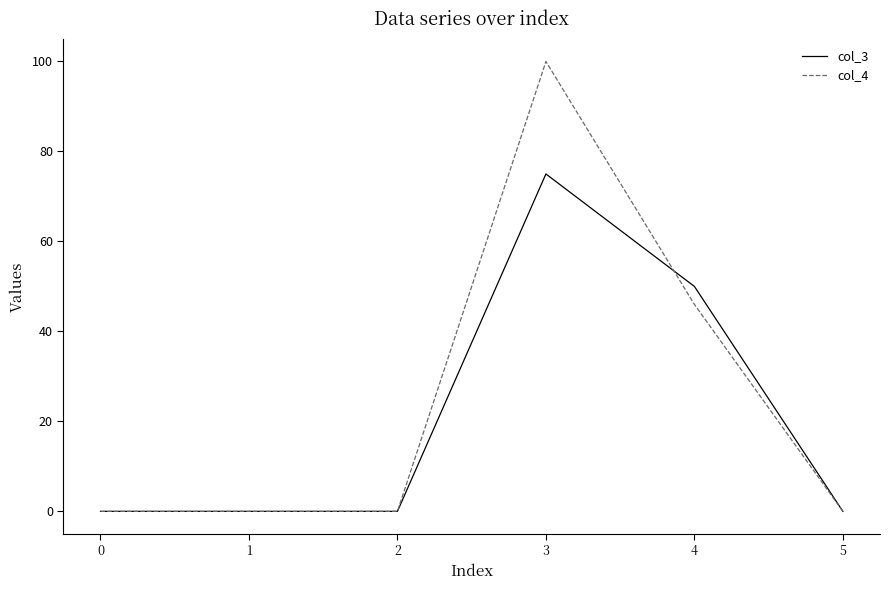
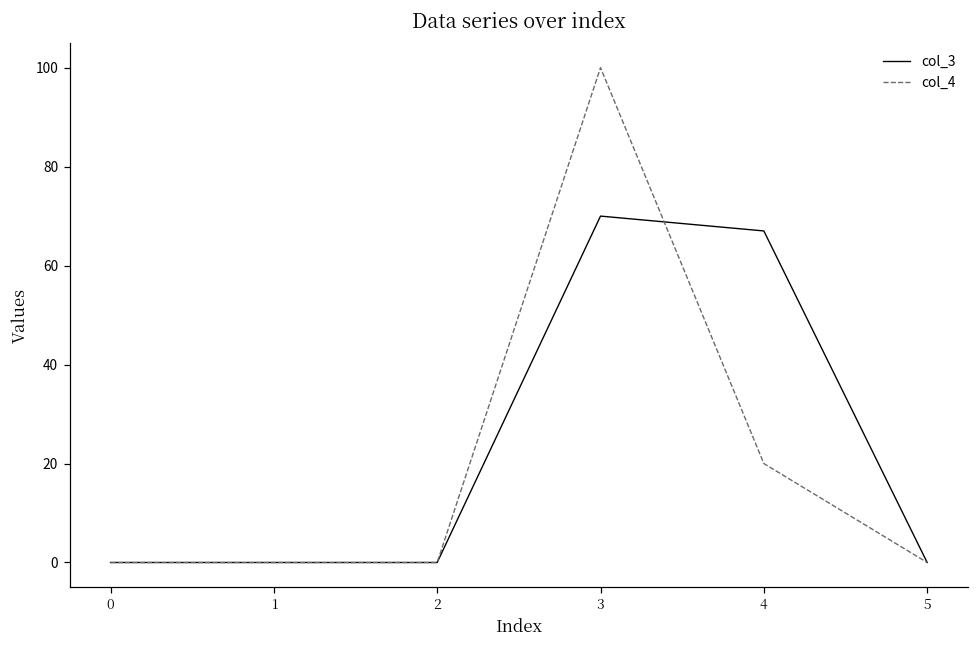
col_3, 3: 75 -> 70
col_3, 4: 50 -> 67
col_4, 4: 46 -> 20
